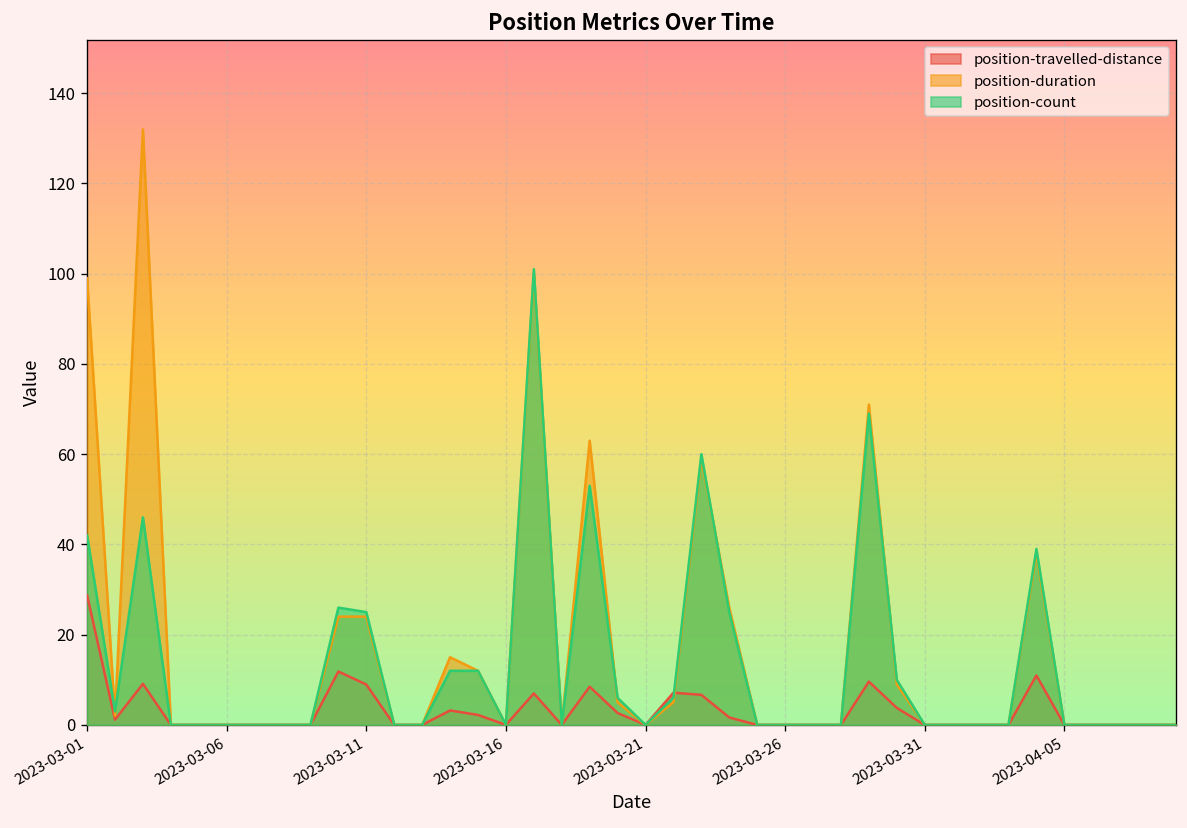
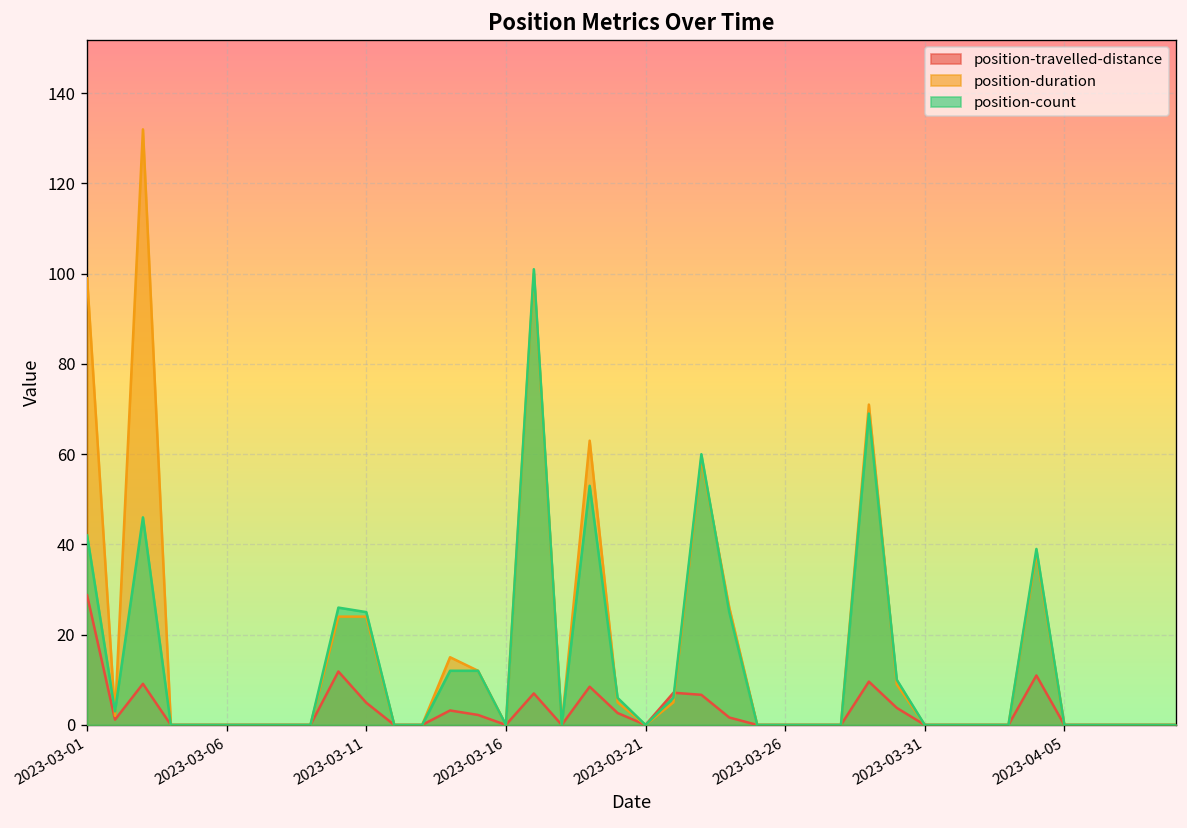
position-travelled-distance, 2023-03-11: 9 -> 5
